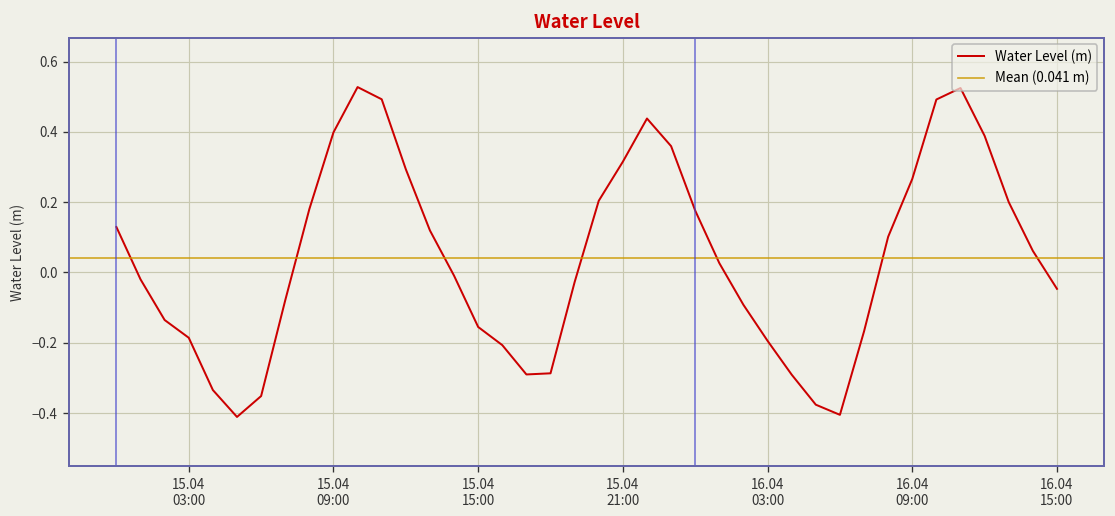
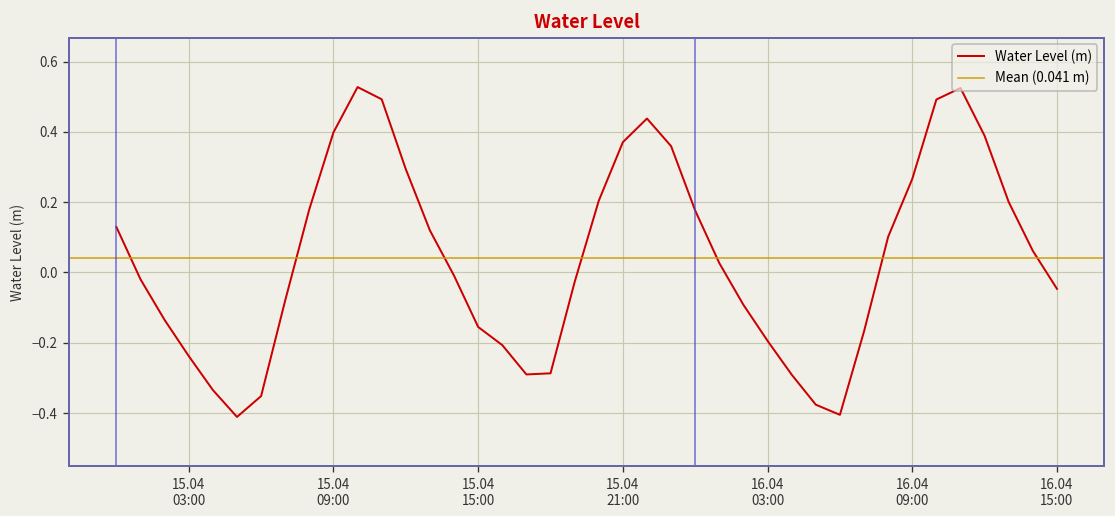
15.04 03:00: -0.19 -> -0.24
15.04 21:00: 0.32 -> 0.37
